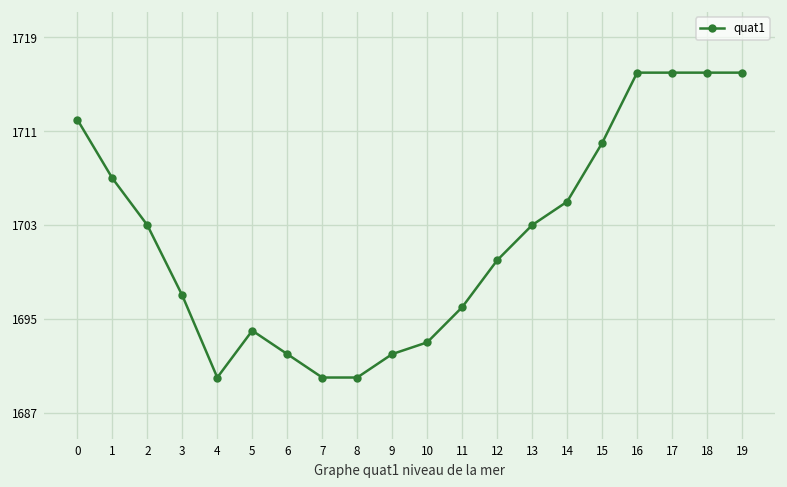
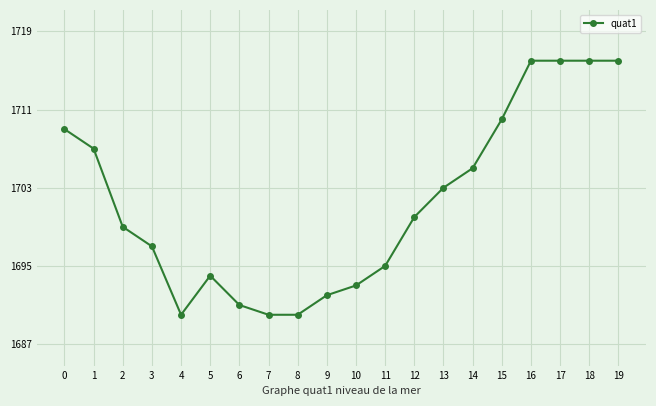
0: 1712 -> 1709
2: 1703 -> 1699
6: 1692 -> 1691
11: 1696 -> 1695
